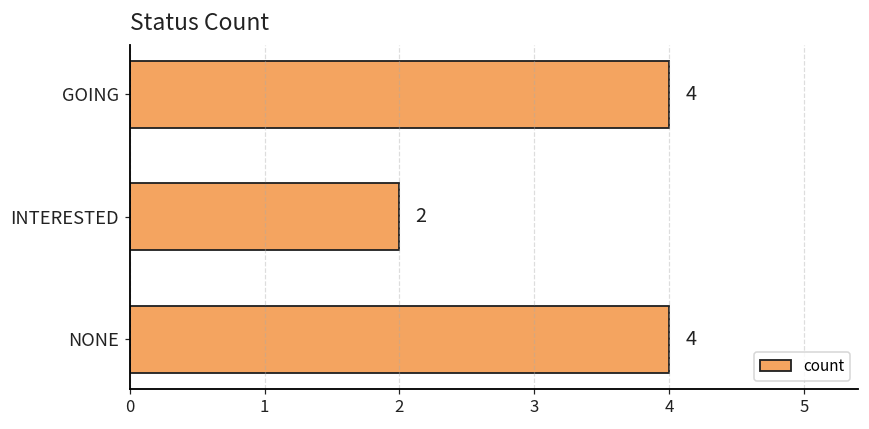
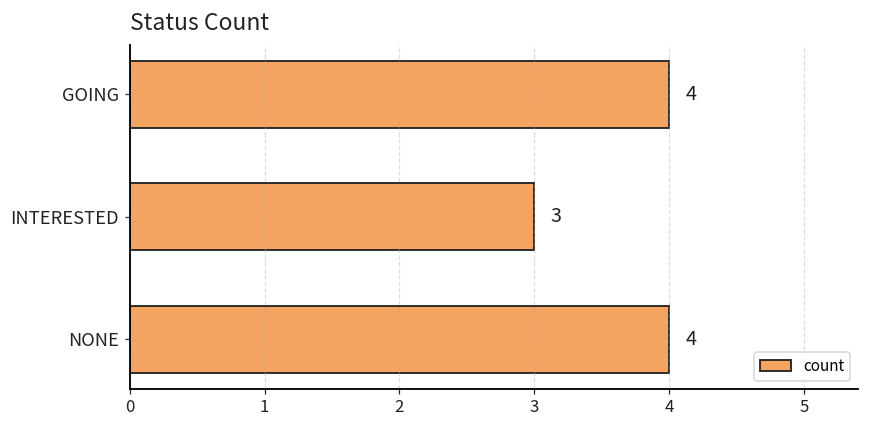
INTERESTED: 2 -> 3
